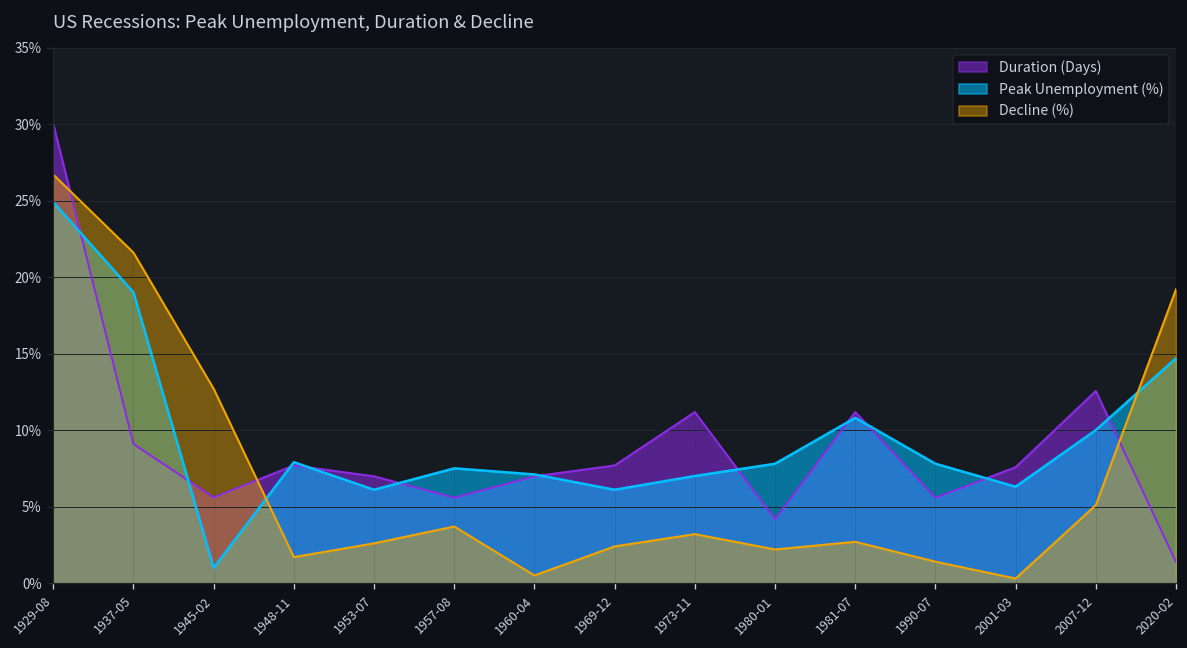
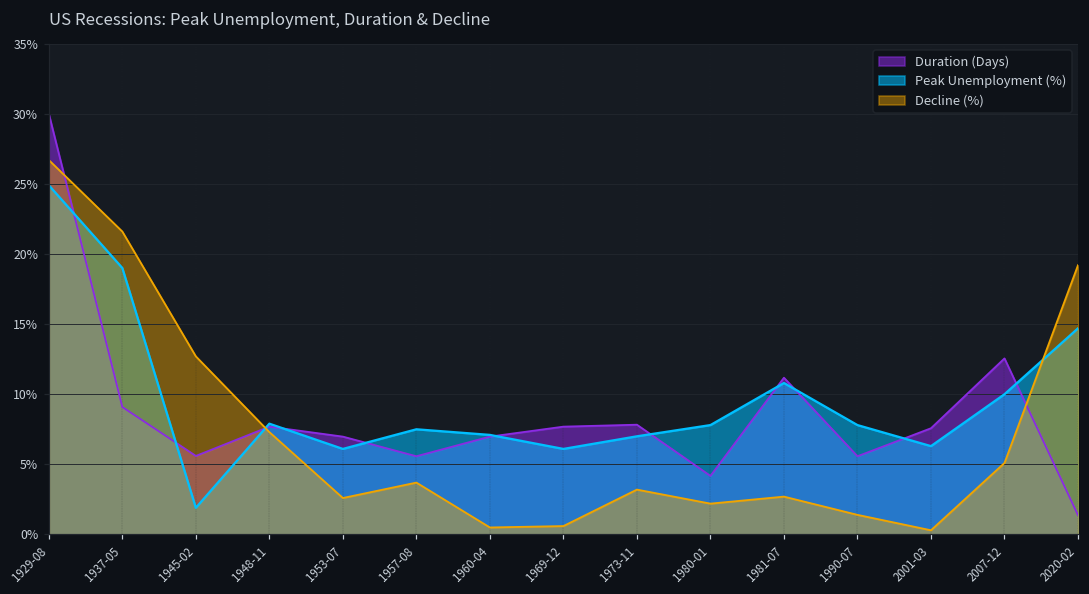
Peak Unemployment (%), 1945-02: 1.0% -> 1.9%
Decline (%), 1948-11: 1.7% -> 7.3%
Decline (%), 1969-12: 2.4% -> 0.6%
Duration (Days), 1973-11: 11.2% -> 7.8%
